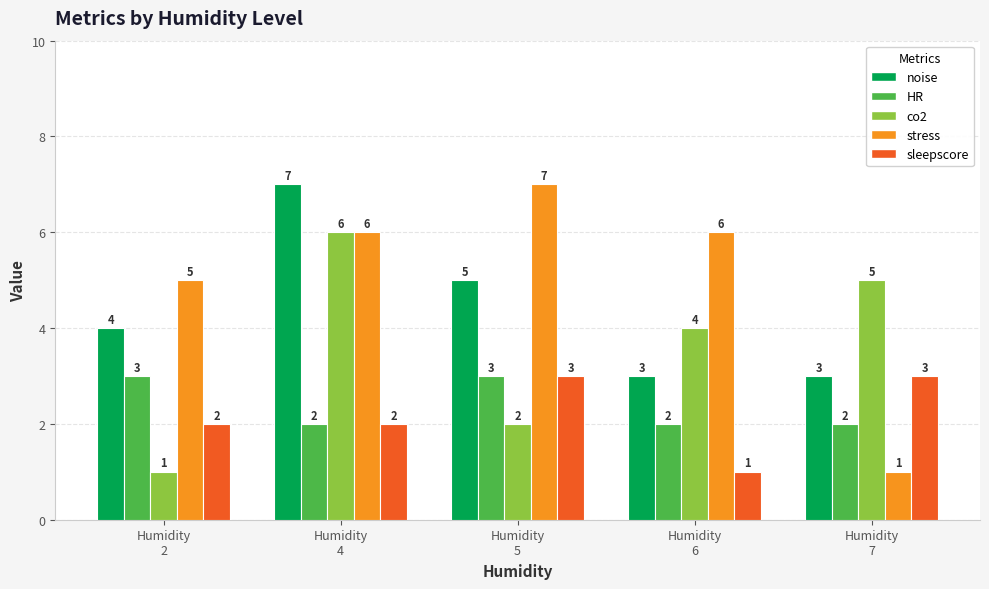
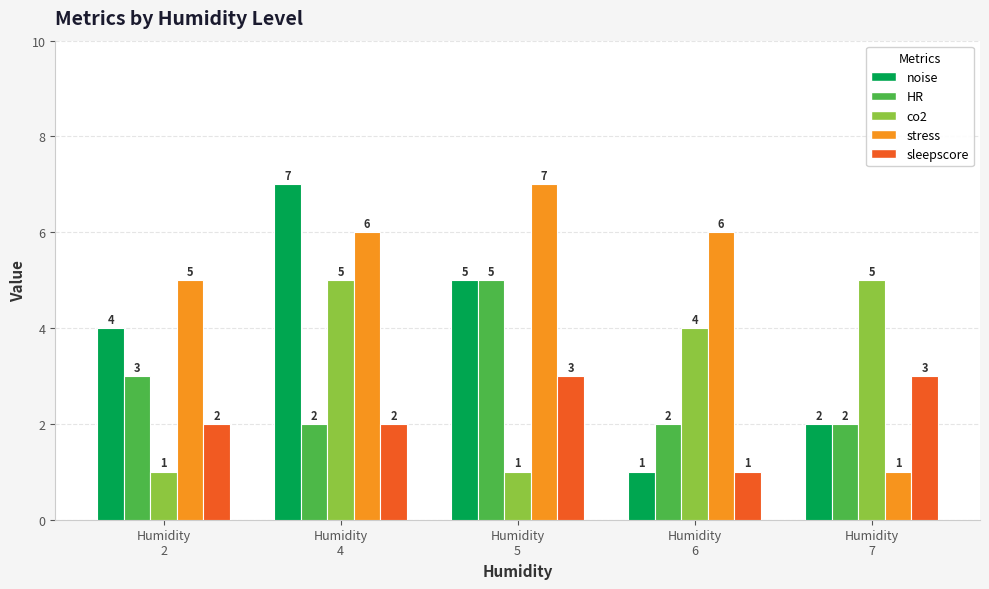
co2, Humidity 4: 6 -> 5
HR, Humidity 5: 3 -> 5
co2, Humidity 5: 2 -> 1
noise, Humidity 6: 3 -> 1
noise, Humidity 7: 3 -> 2
